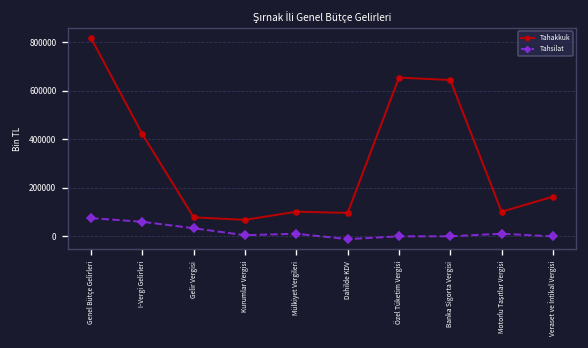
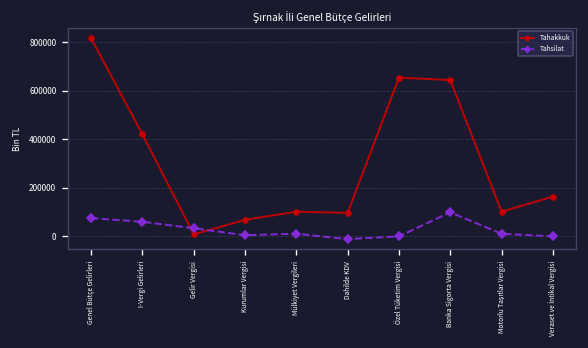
Tahakkuk, Gelir Vergisi: 80000 -> 10000
Tahsilat, Banka Sigorta Vergisi: 0 -> 100000
